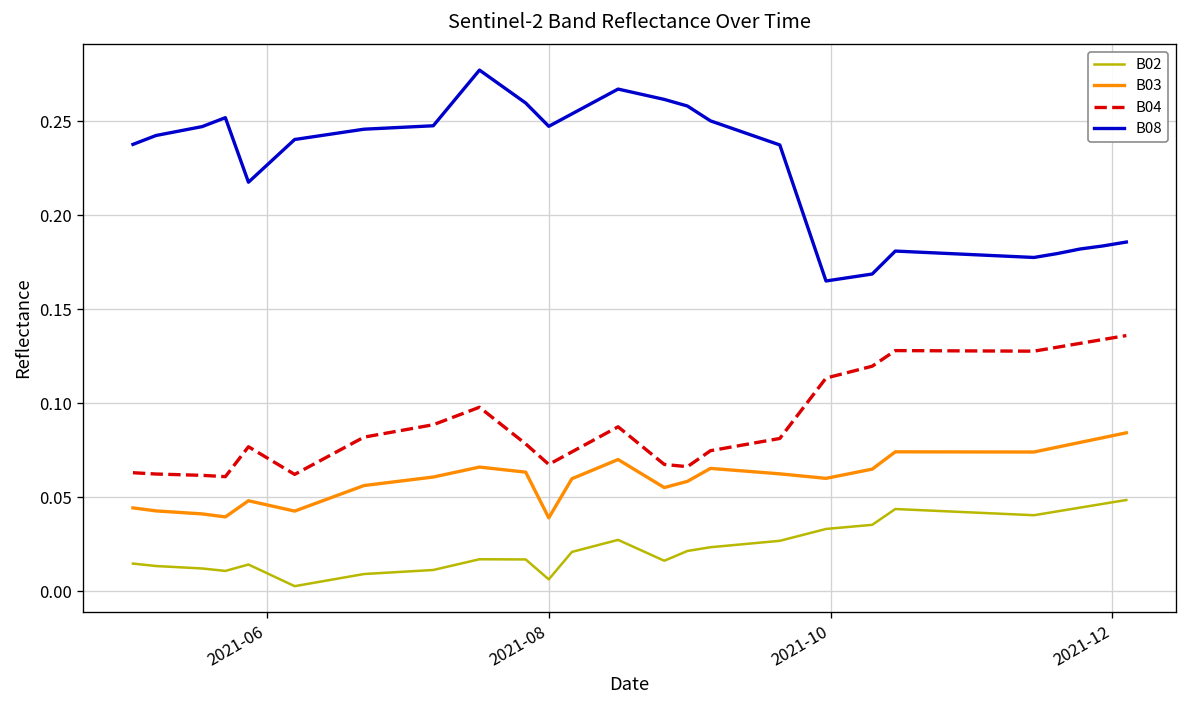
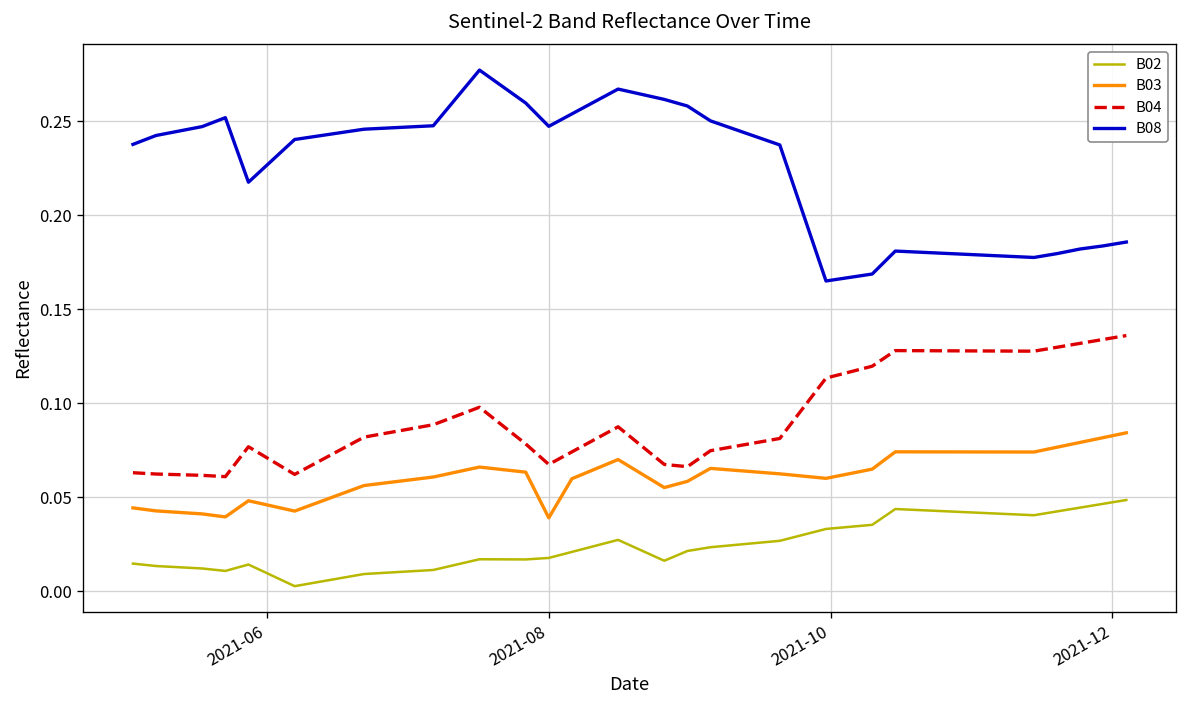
B02, 2021-08: 0.006 -> 0.018
